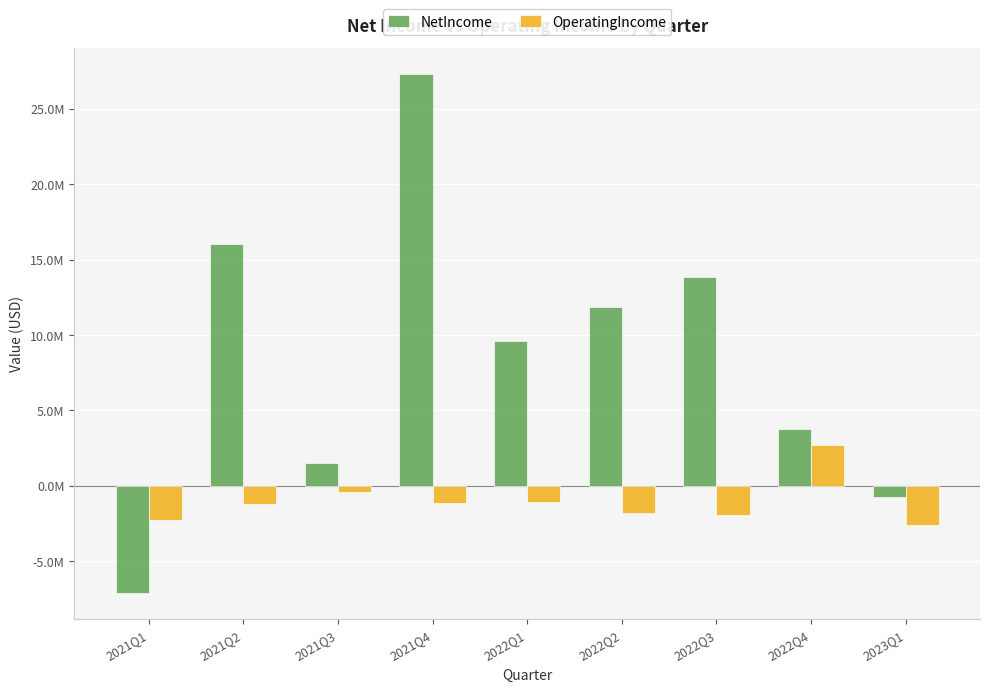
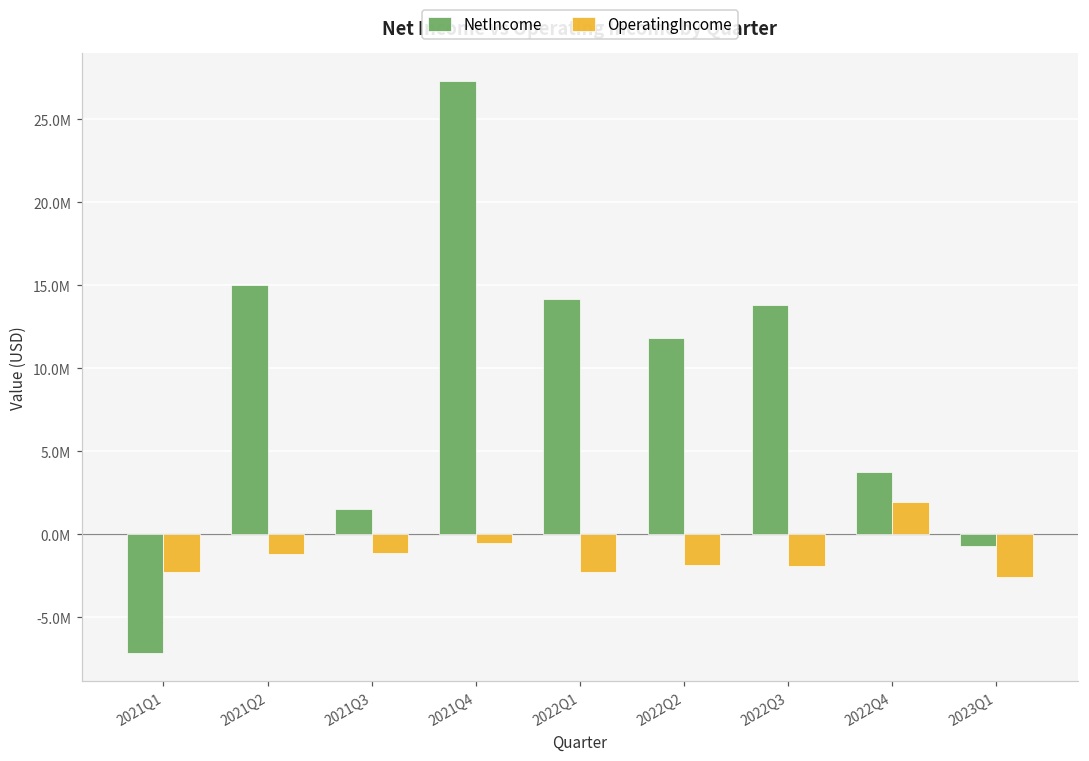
NetIncome, 2021Q2: 16000000 -> 15000000
OperatingIncome, 2021Q3: -400000 -> -1100000
OperatingIncome, 2021Q4: -1100000 -> -500000
NetIncome, 2022Q1: 9600000 -> 14100000
OperatingIncome, 2022Q1: -1000000 -> -2300000
OperatingIncome, 2022Q4: 2700000 -> 2000000
